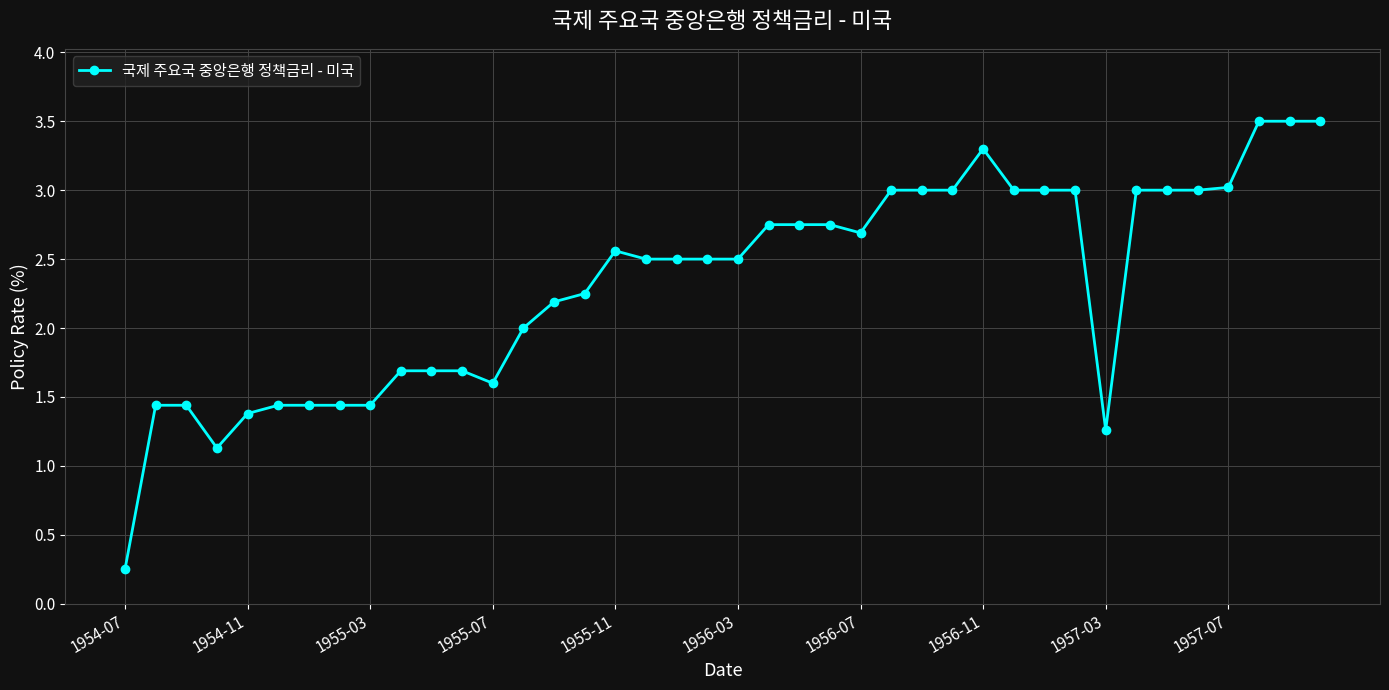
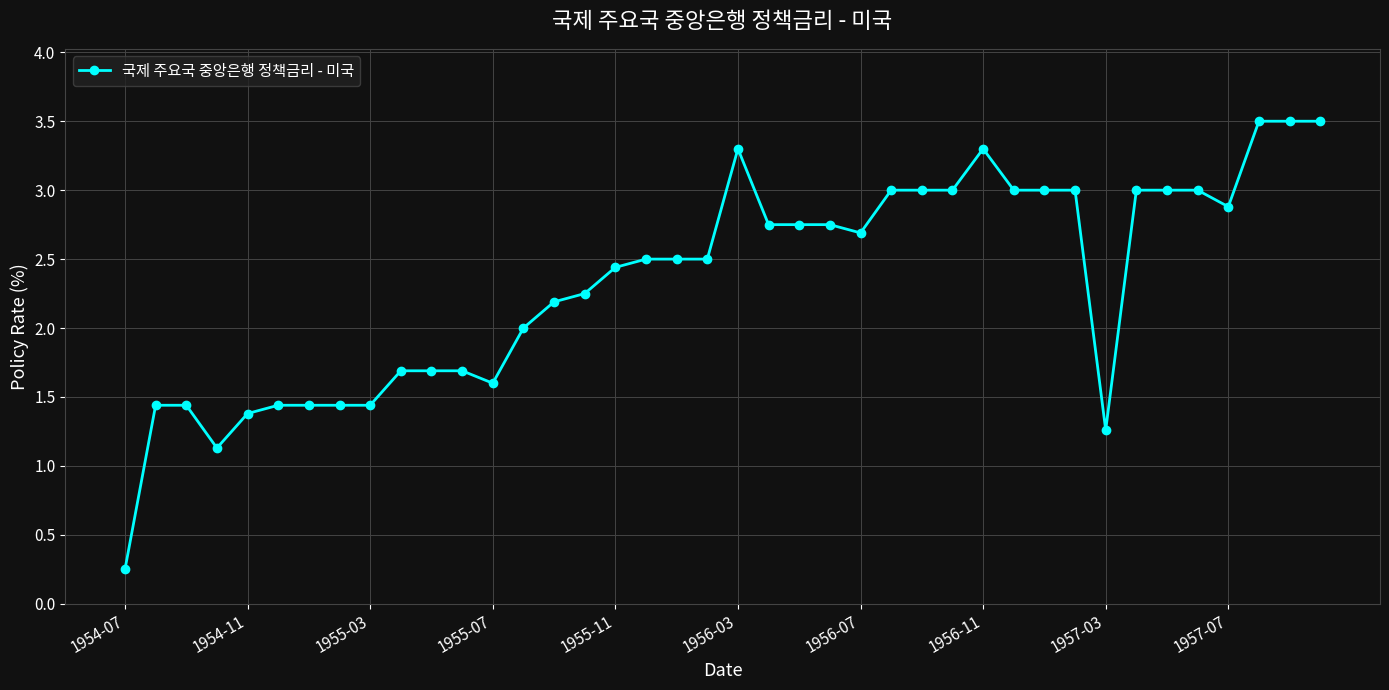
1955-11: 2.56 -> 2.44
1956-03: 2.5 -> 3.3
1957-07: 3.02 -> 2.88
